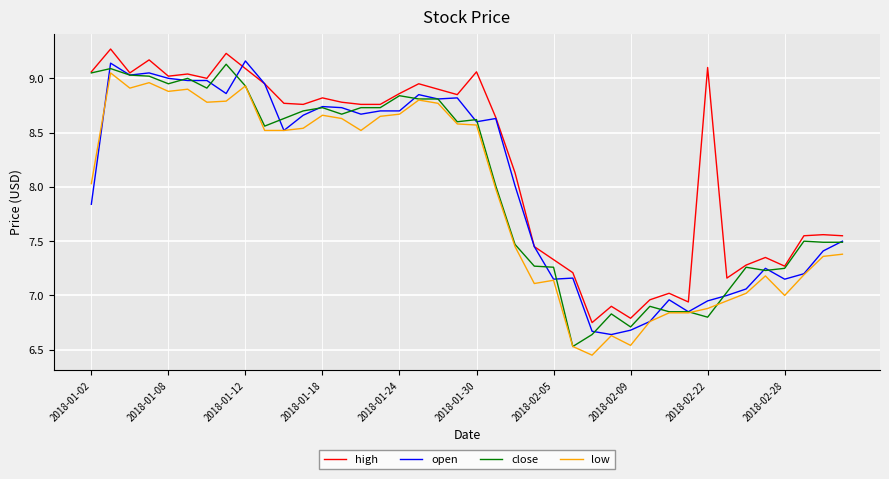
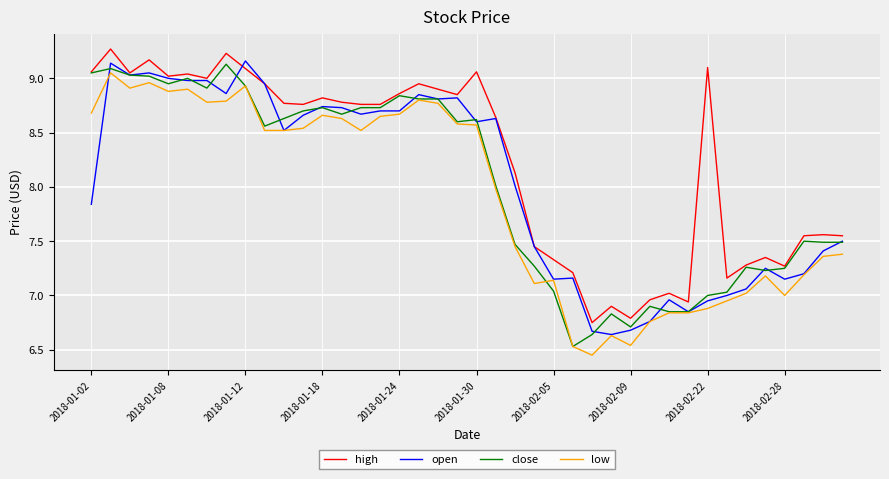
low, 2018-01-02: 8.03 -> 8.68
close, 2018-02-05: 7.26 -> 7.04
close, 2018-02-22: 6.8 -> 7.0
